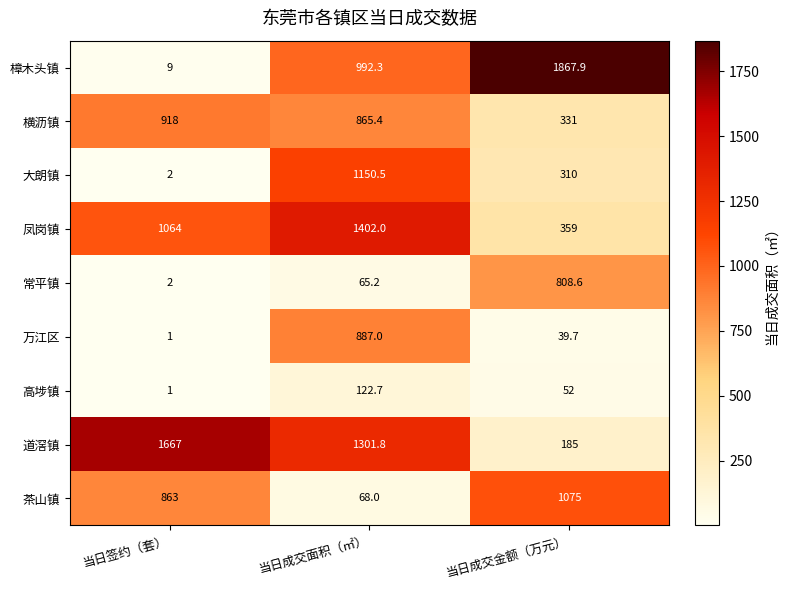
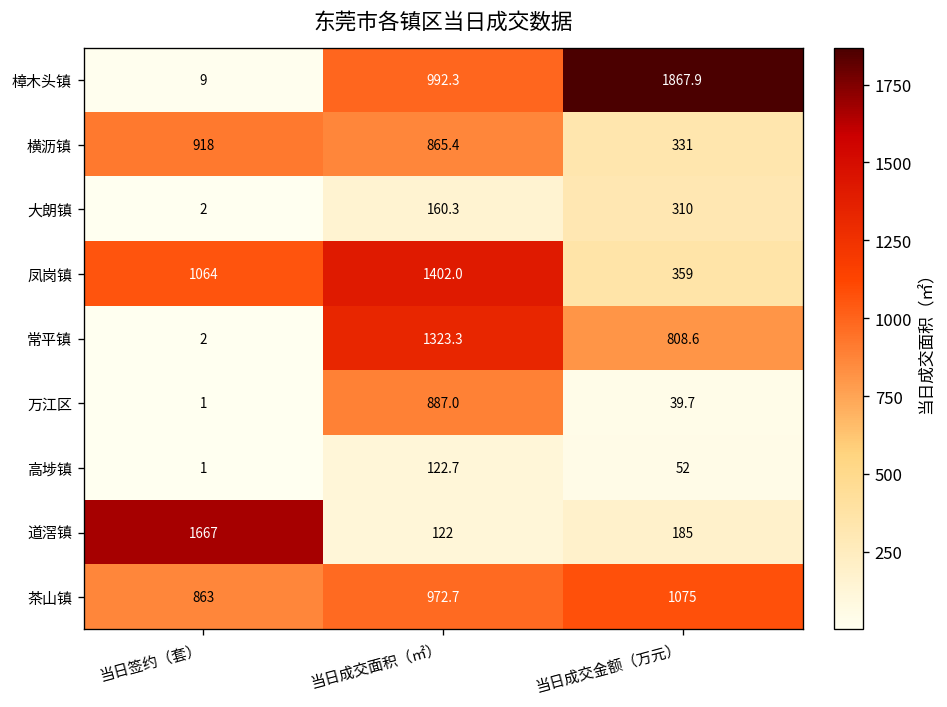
大朗镇, 当日成交面积（㎡）: 1150.5 -> 160.3
常平镇, 当日成交面积（㎡）: 65.2 -> 1323.3
道滘镇, 当日成交面积（㎡）: 1301.8 -> 122
茶山镇, 当日成交面积（㎡）: 68.0 -> 972.7
